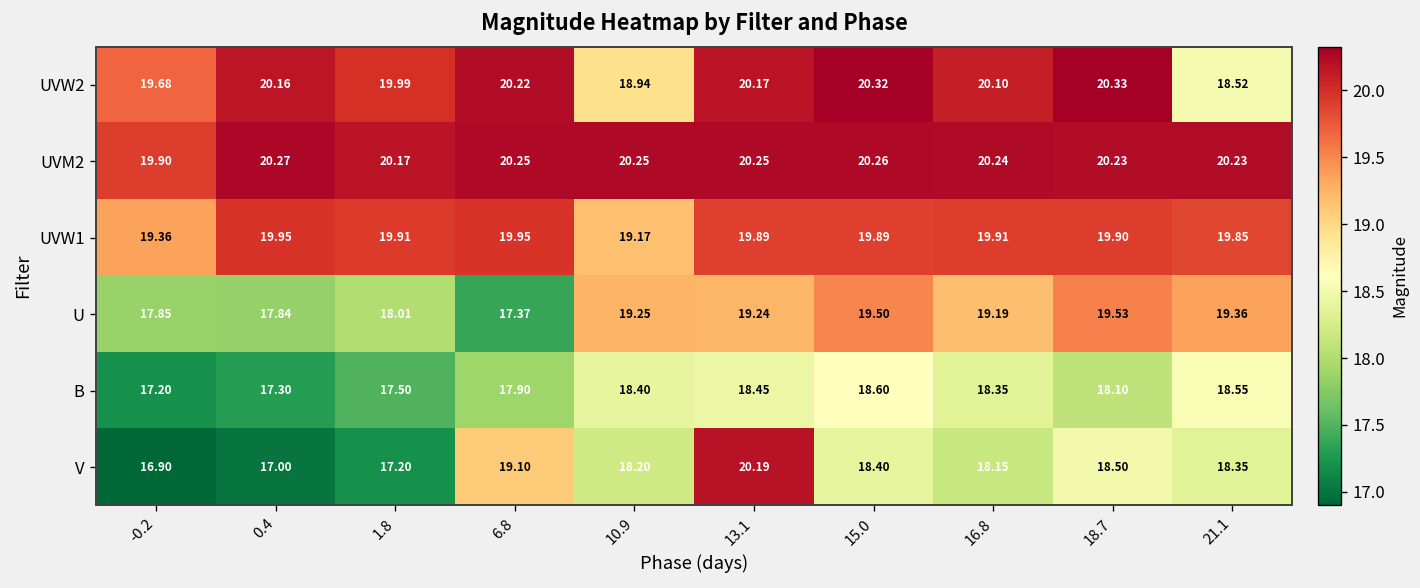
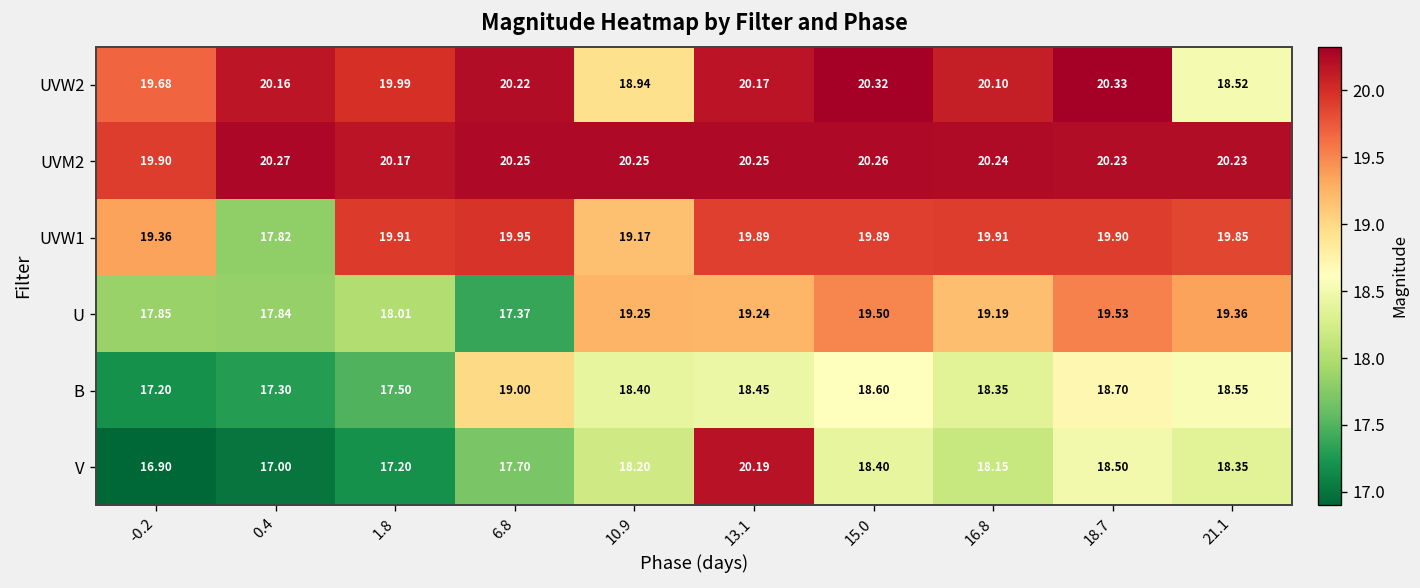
UVW1, 0.4: 19.95 -> 17.82
B, 6.8: 17.90 -> 19.00
B, 18.7: 18.10 -> 18.70
V, 6.8: 19.10 -> 17.70
